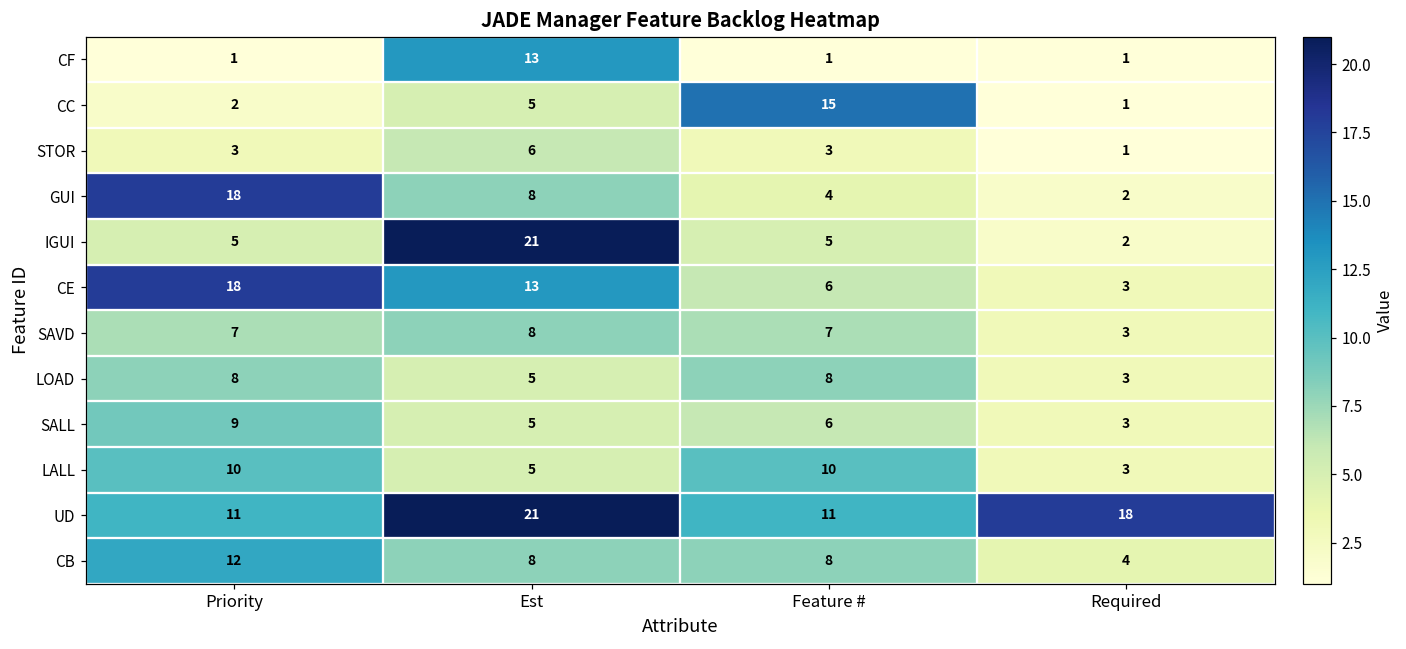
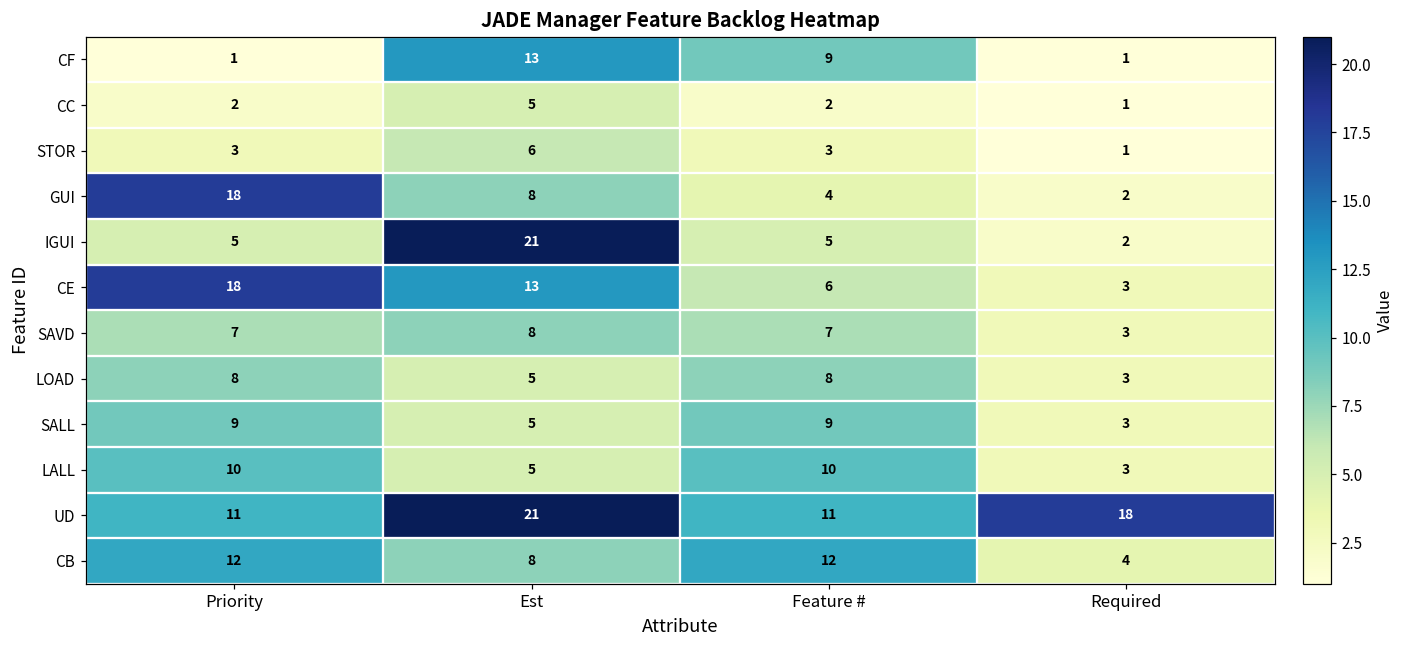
CF, Feature #: 1 -> 9
CC, Feature #: 15 -> 2
SALL, Feature #: 6 -> 9
CB, Feature #: 8 -> 12
